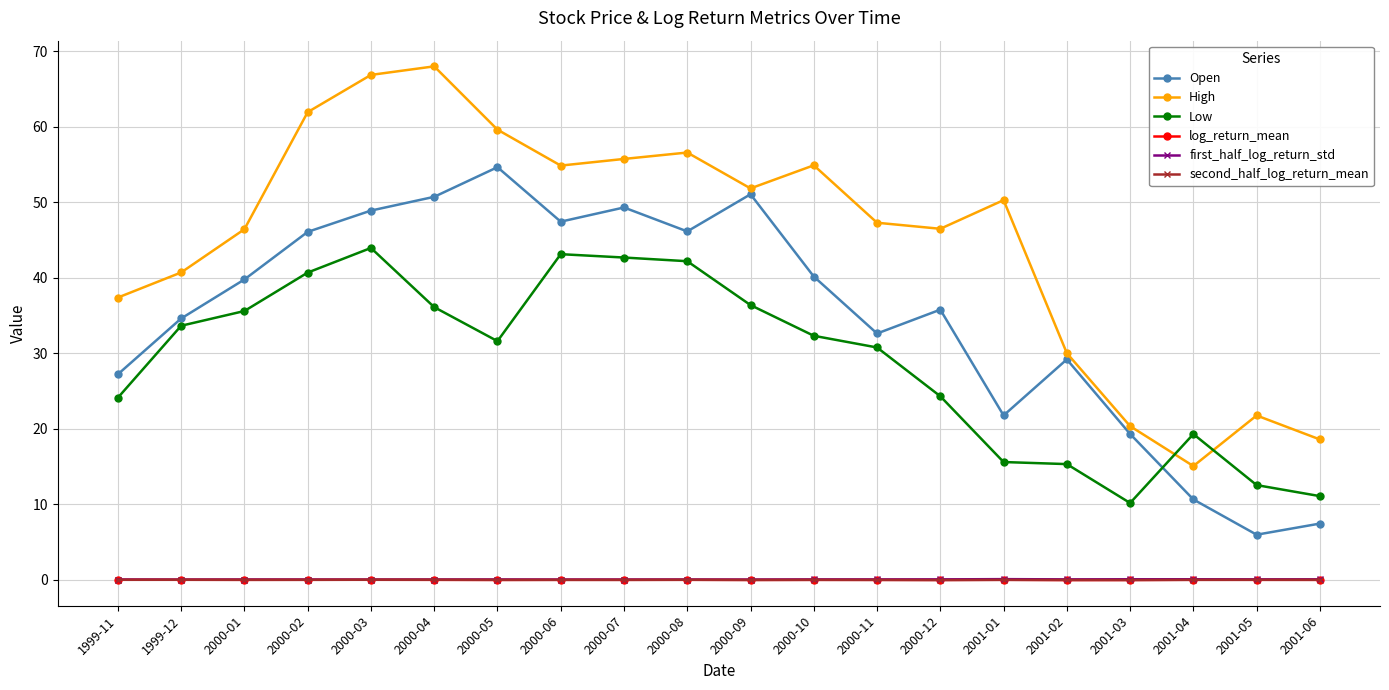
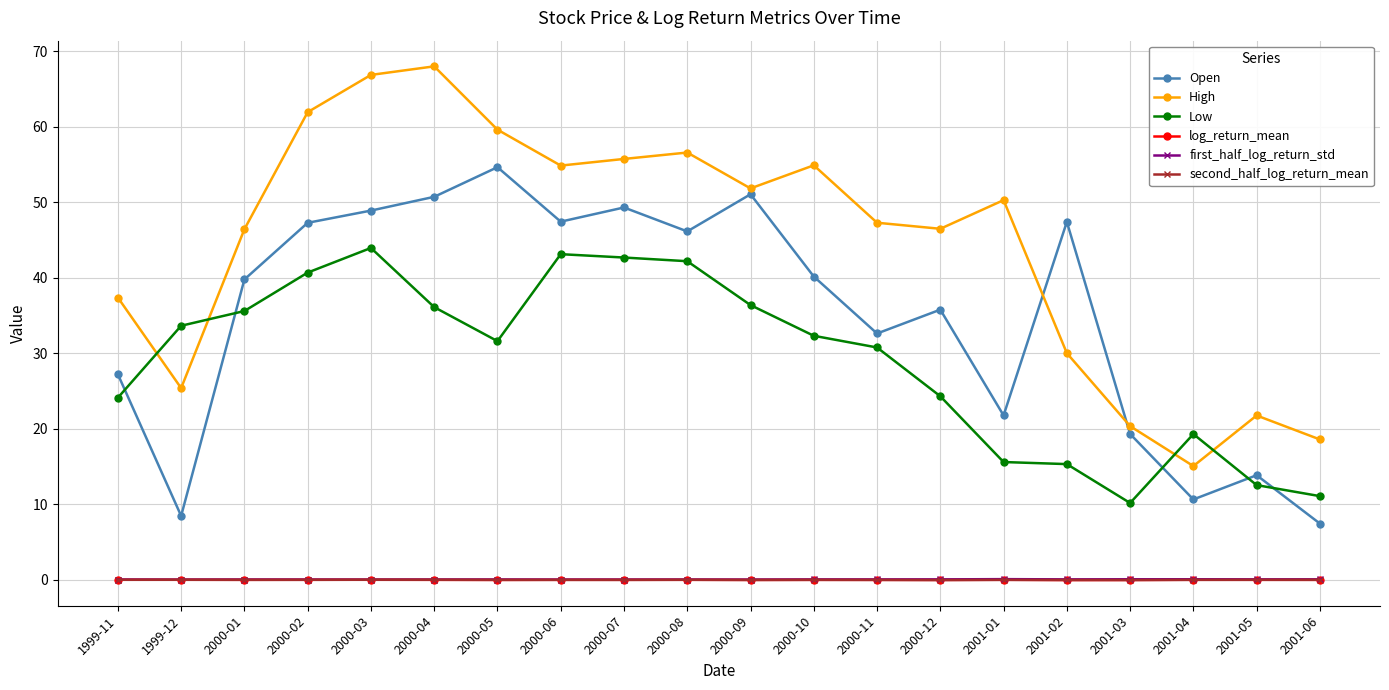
Open, 1999-12: 35 -> 8
High, 1999-12: 41 -> 25
Open, 2000-02: 46 -> 47
Open, 2001-02: 29 -> 47
Open, 2001-05: 6 -> 14
